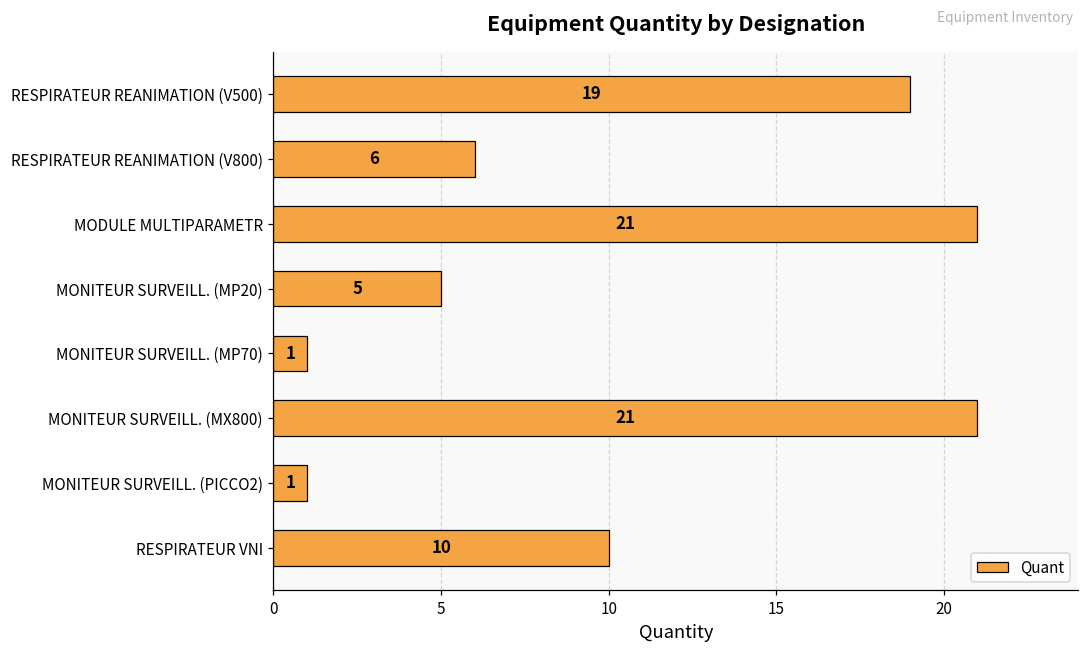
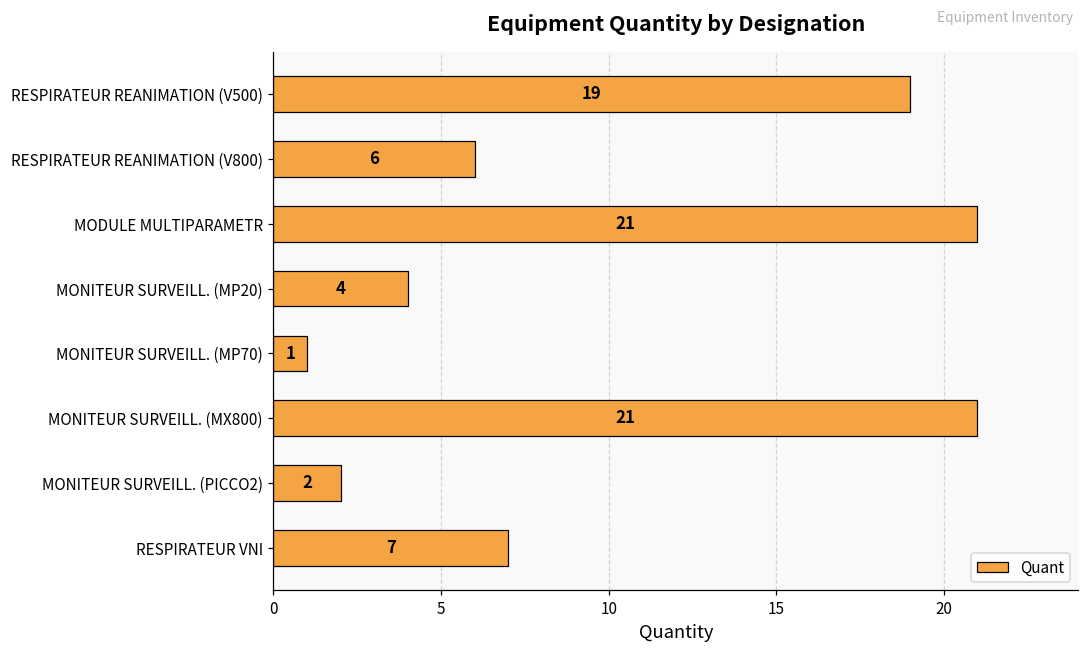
MONITEUR SURVEILL. (MP20): 5 -> 4
MONITEUR SURVEILL. (PICCO2): 1 -> 2
RESPIRATEUR VNI: 10 -> 7
